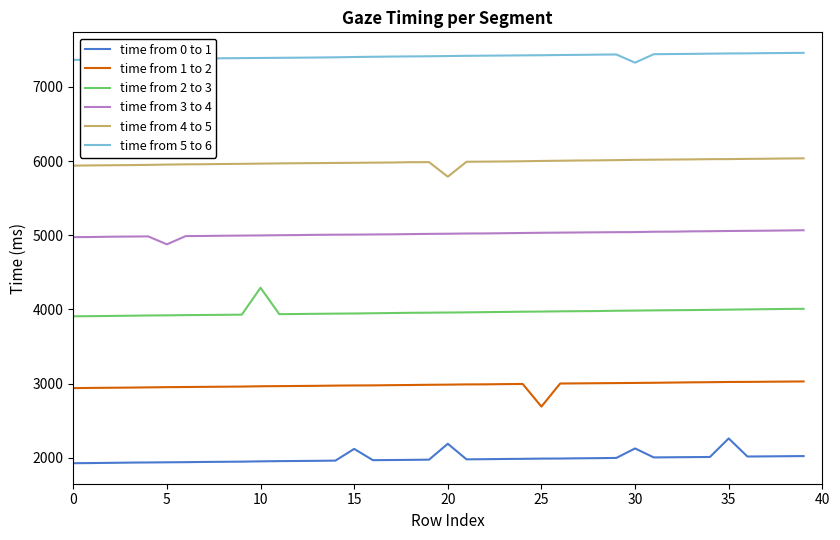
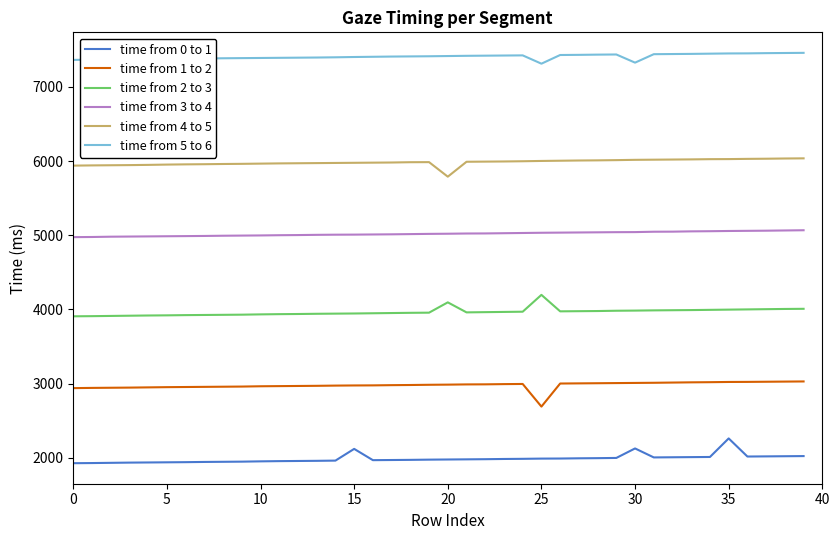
time from 3 to 4, 5: 4900 -> 5000
time from 2 to 3, 10: 4300 -> 3900
time from 0 to 1, 20: 2200 -> 2000
time from 2 to 3, 20: 4000 -> 4100
time from 2 to 3, 25: 4000 -> 4200
time from 5 to 6, 25: 7400 -> 7300
